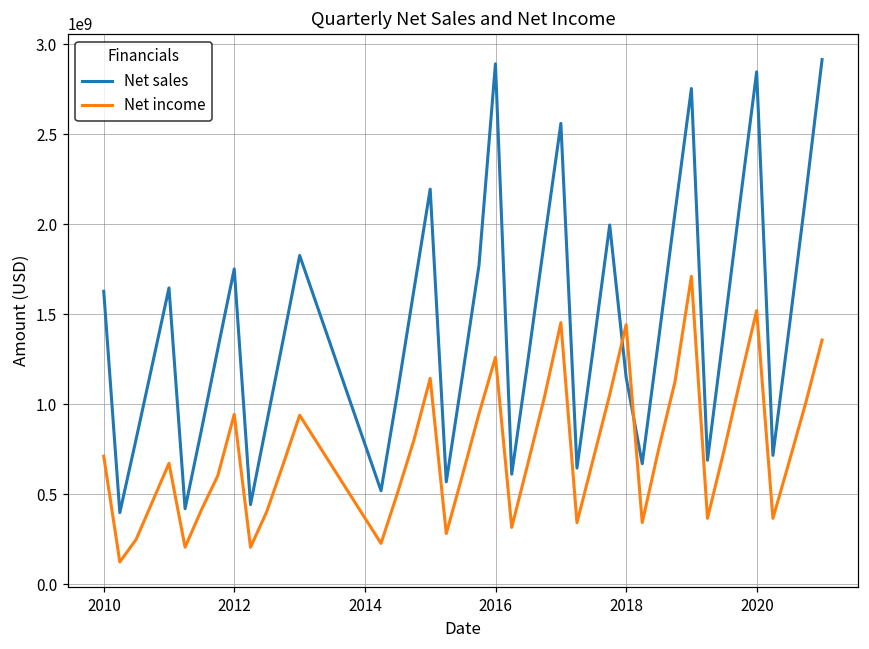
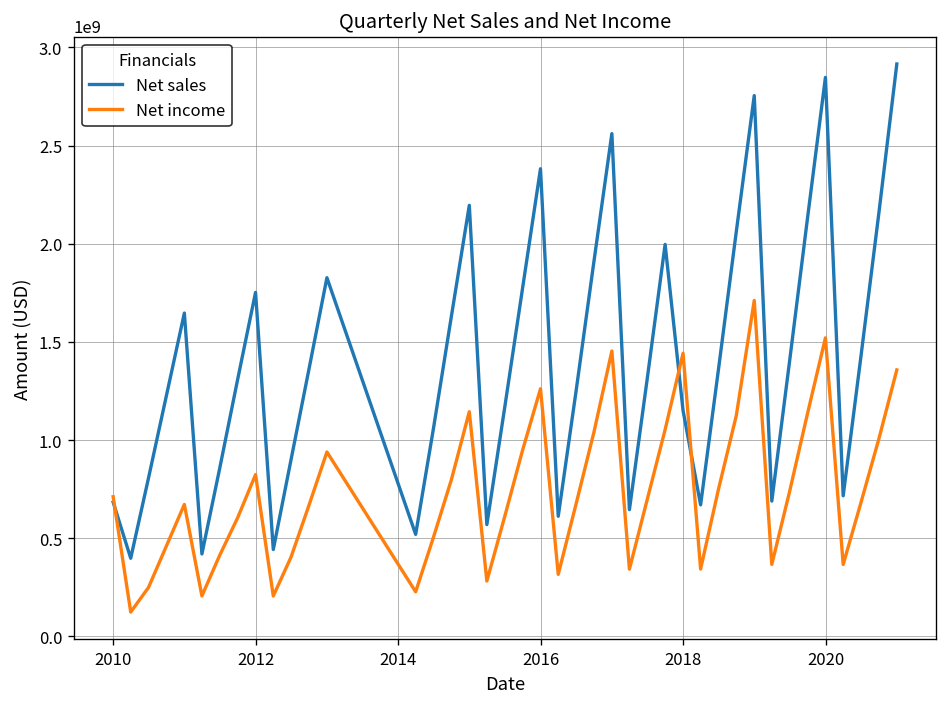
Net sales, 2010: 1630000000 -> 680000000
Net income, 2012: 940000000 -> 820000000
Net sales, 2016: 2890000000 -> 2380000000
